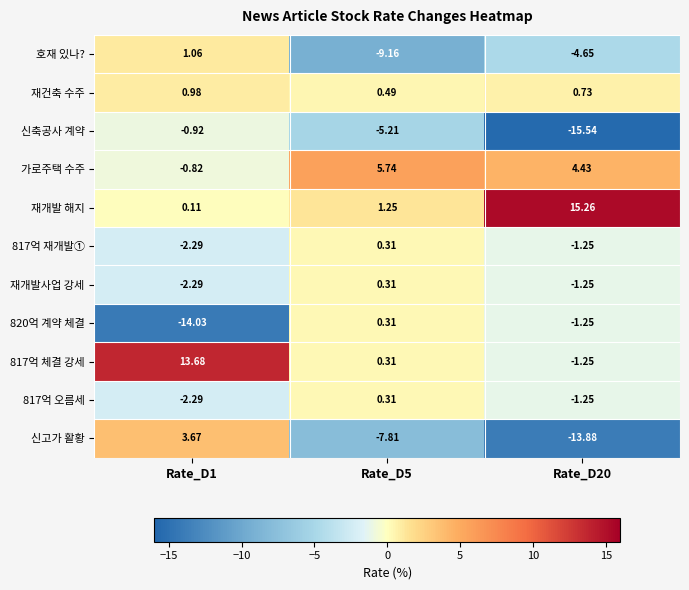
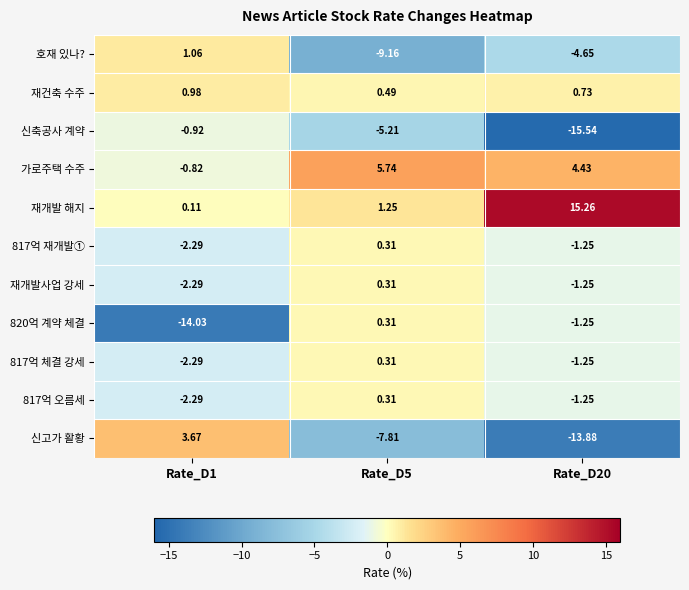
817억 체결 강세, Rate_D1: 13.68 -> -2.29
